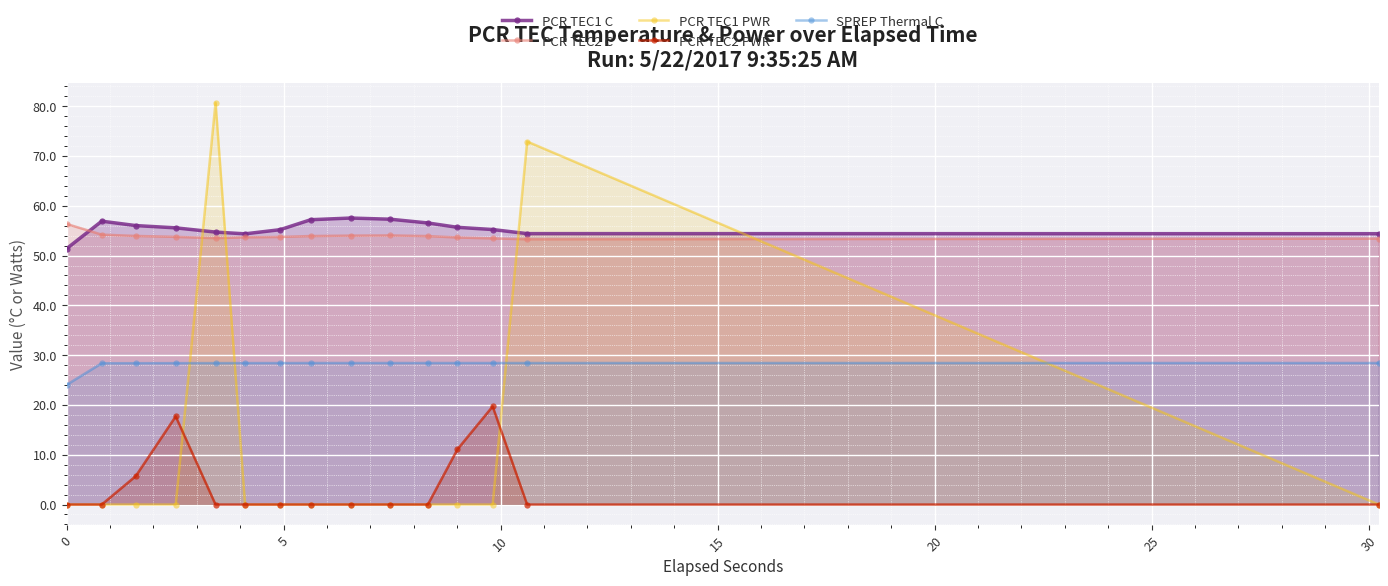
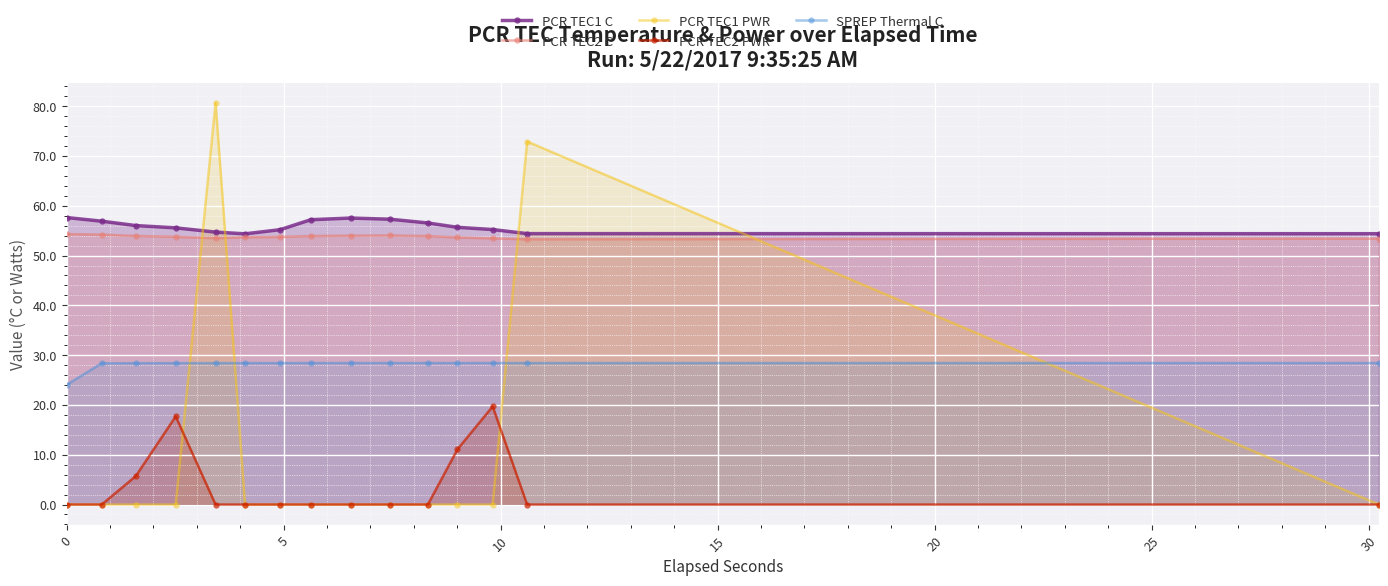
PCR TEC1 C, 0: 51 -> 58
PCR TEC2 C, 0: 56 -> 54
